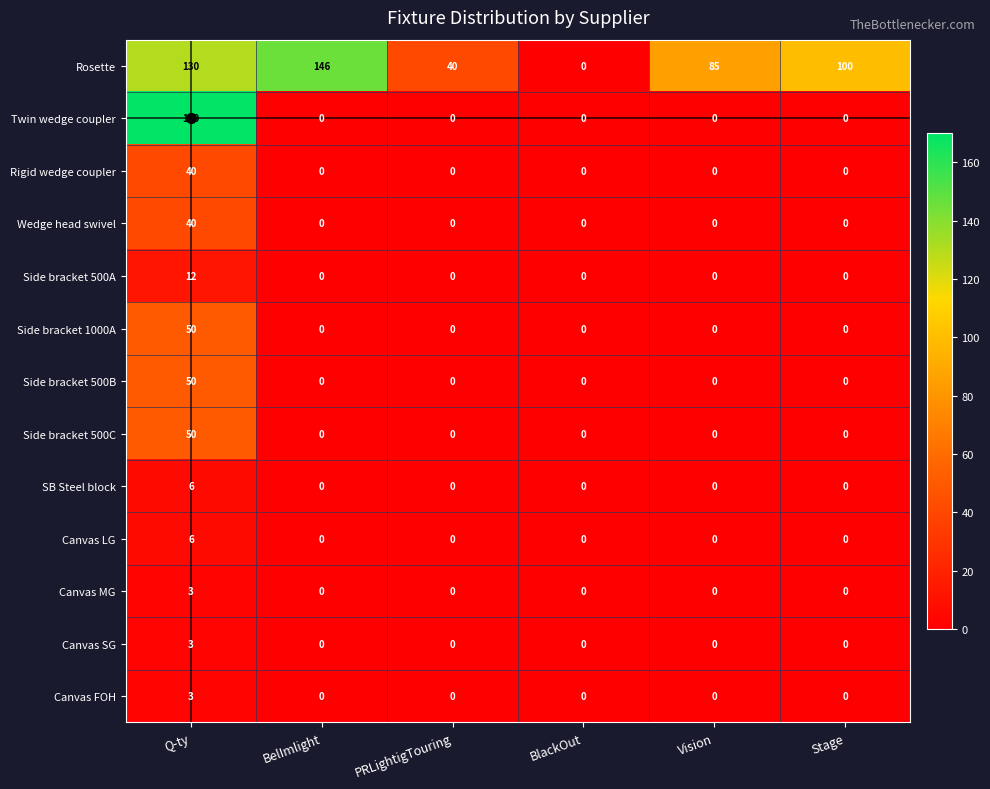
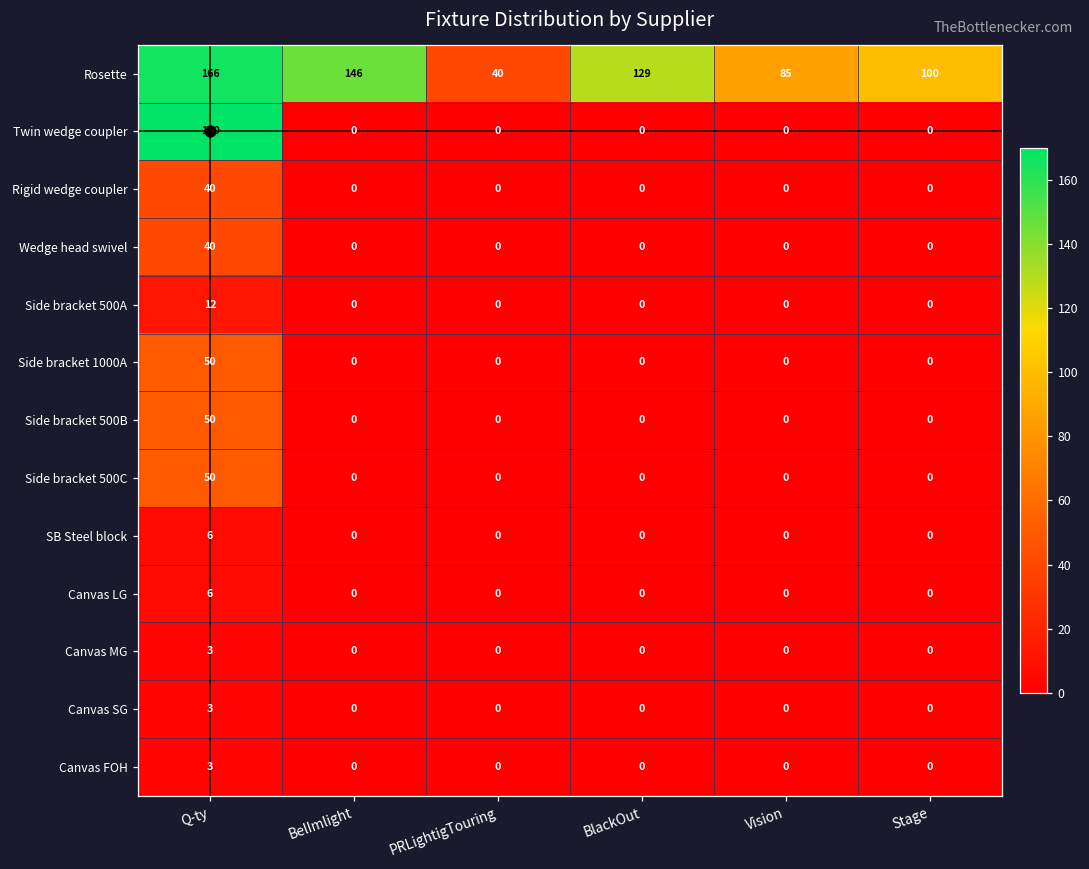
Rosette, Q-ty: 130 -> 166
Rosette, BlackOut: 0 -> 129
